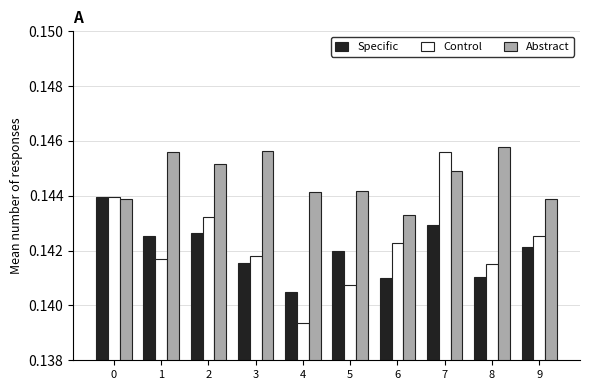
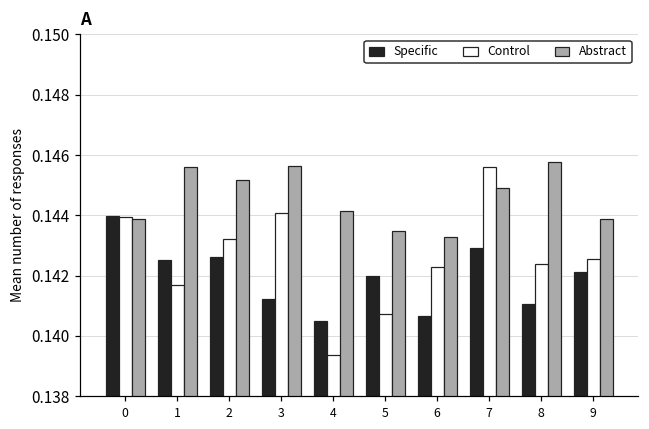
Specific, 3: 0.1415 -> 0.1412
Control, 3: 0.1418 -> 0.1441
Abstract, 5: 0.1442 -> 0.1435
Specific, 6: 0.1410 -> 0.1407
Control, 8: 0.1415 -> 0.1424
